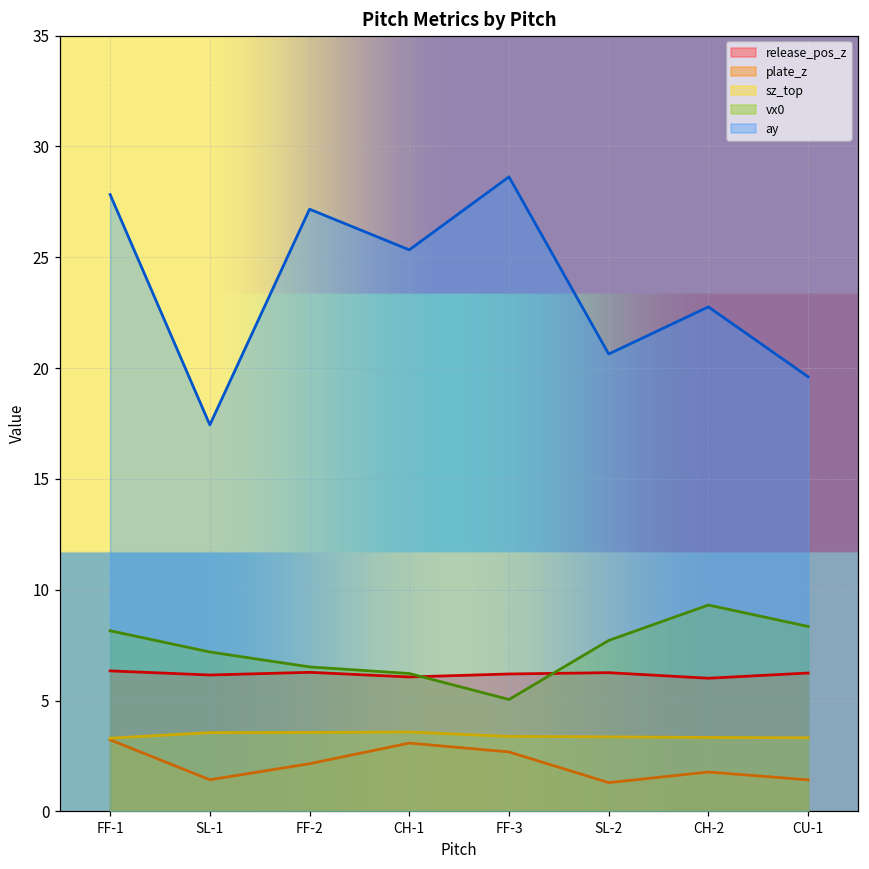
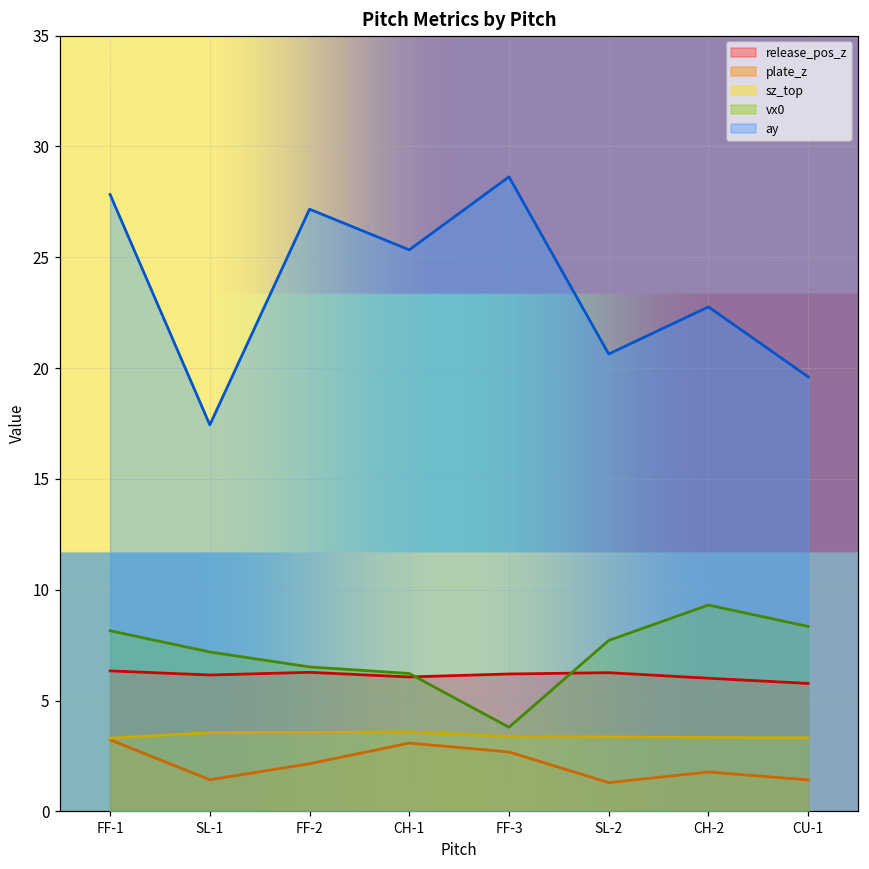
vx0, FF-3: 5.1 -> 3.8
release_pos_z, CU-1: 6.2 -> 5.8
